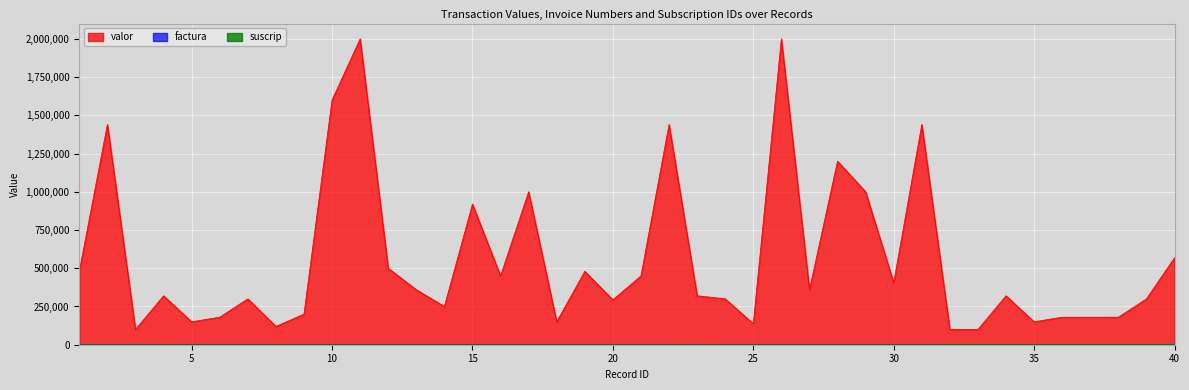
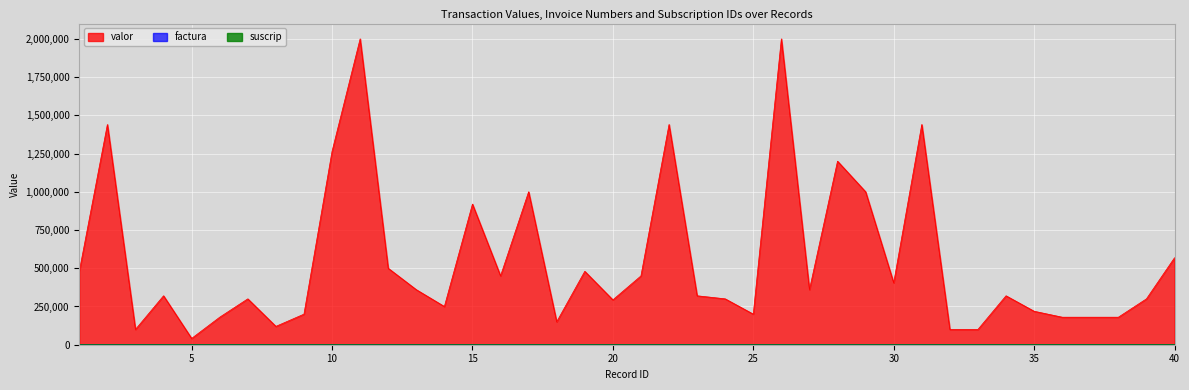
valor, 5: 150,000 -> 40,000
valor, 10: 1,600,000 -> 1,260,000
valor, 25: 140,000 -> 200,000
valor, 35: 150,000 -> 220,000
